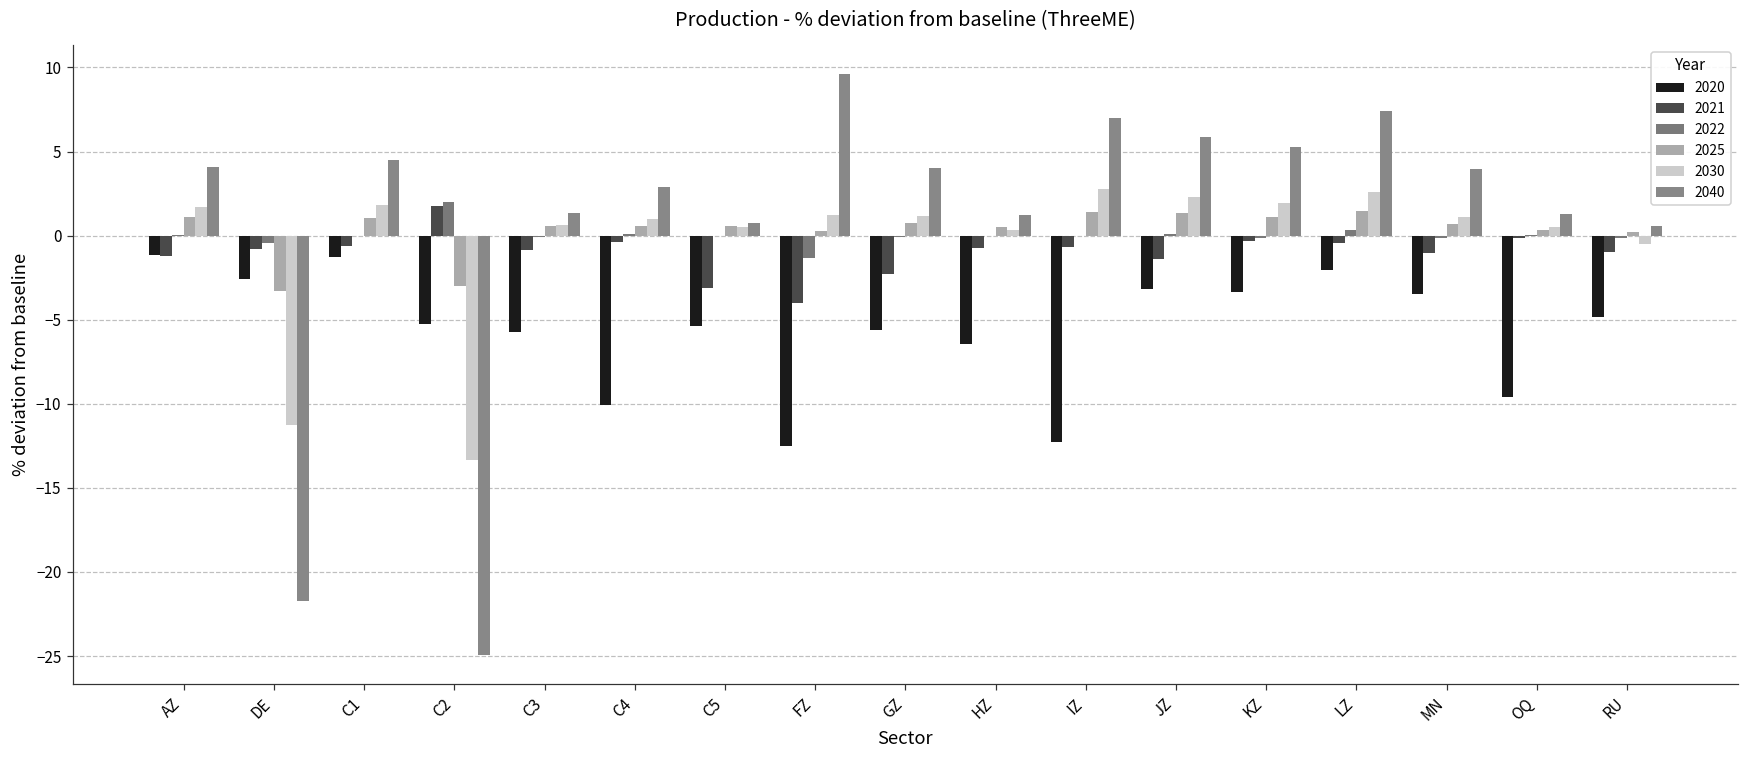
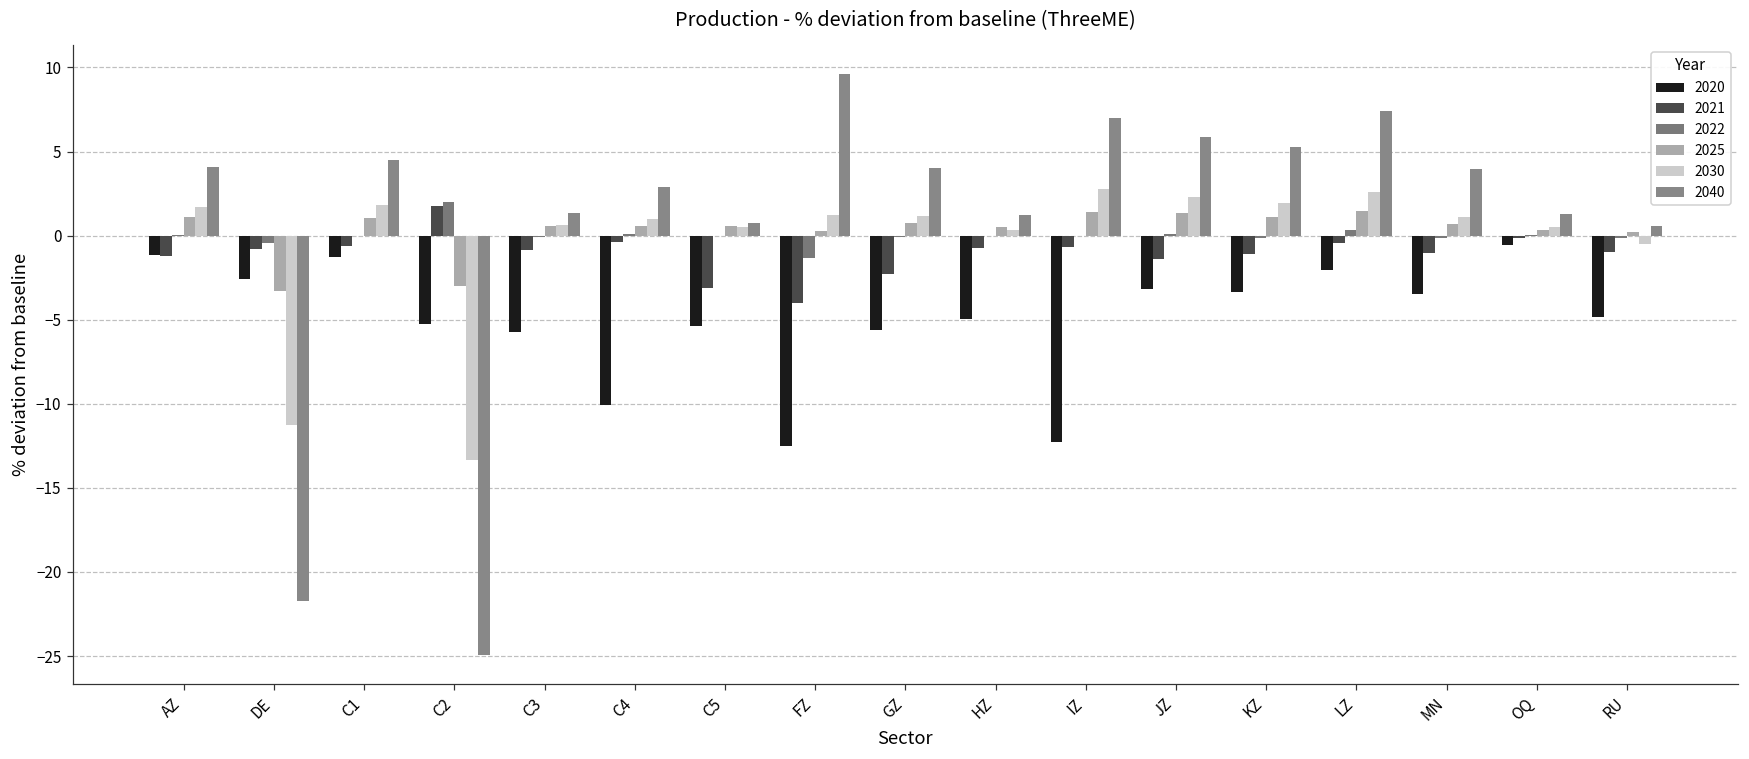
2020, HZ: -6.5 -> -4.9
2021, KZ: -0.3 -> -1.1
2020, OQ: -9.6 -> -0.6
